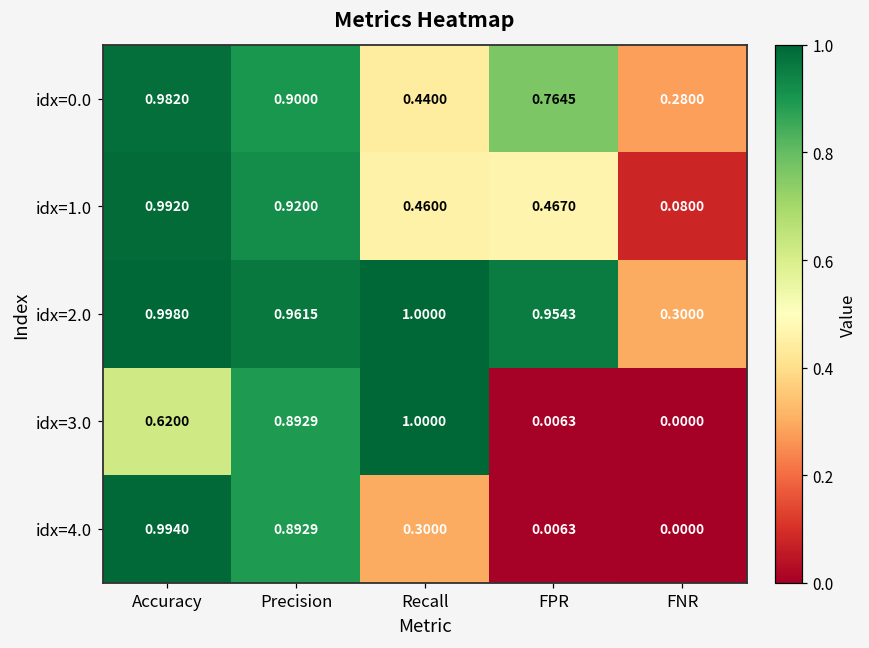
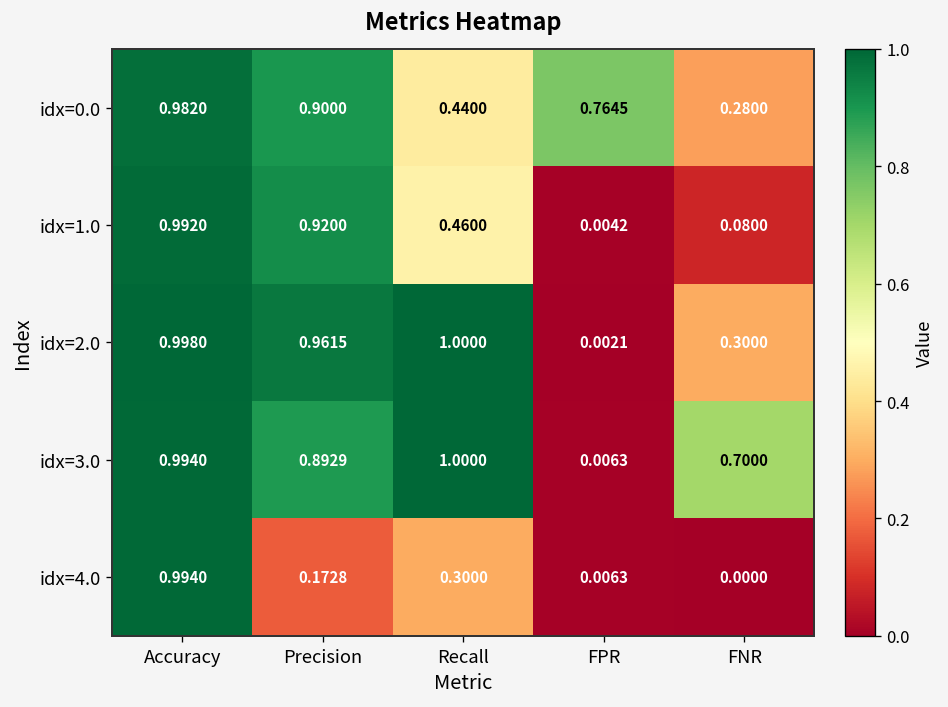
idx=1.0, FPR: 0.4670 -> 0.0042
idx=2.0, FPR: 0.9543 -> 0.0021
idx=3.0, Accuracy: 0.6200 -> 0.9940
idx=3.0, FNR: 0.0000 -> 0.7000
idx=4.0, Precision: 0.8929 -> 0.1728
